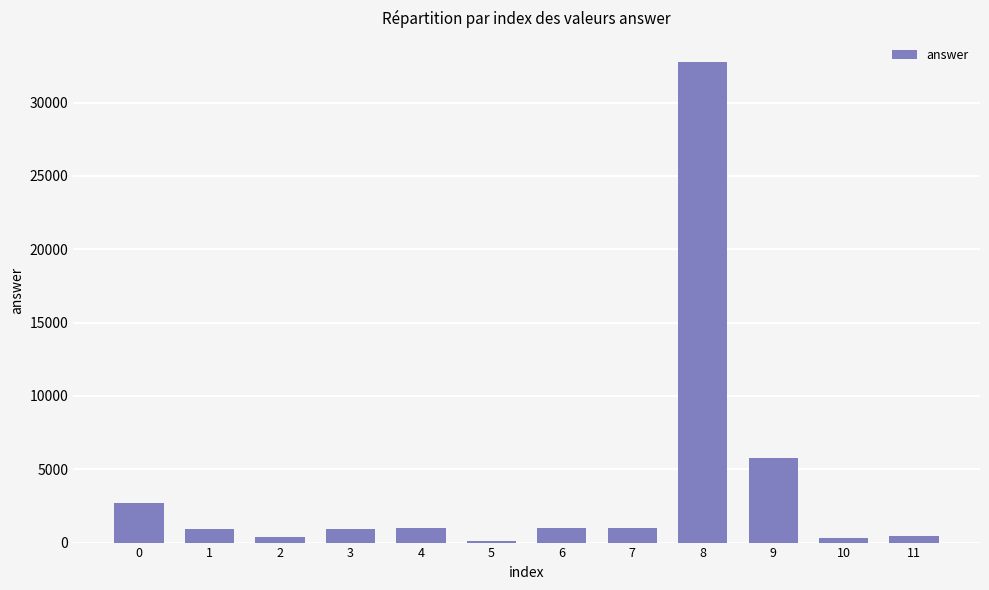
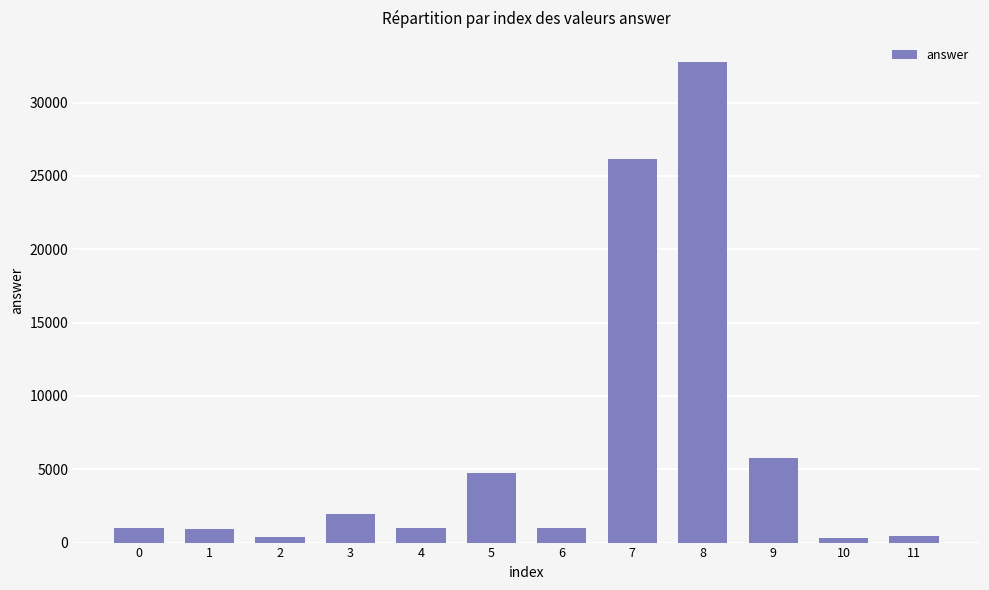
0: 2700 -> 1000
3: 900 -> 1900
5: 100 -> 4700
7: 1000 -> 26200
